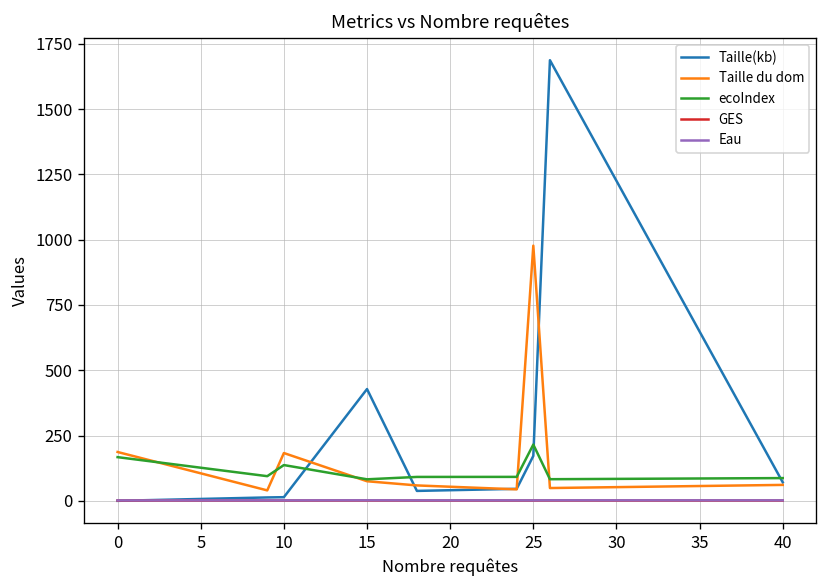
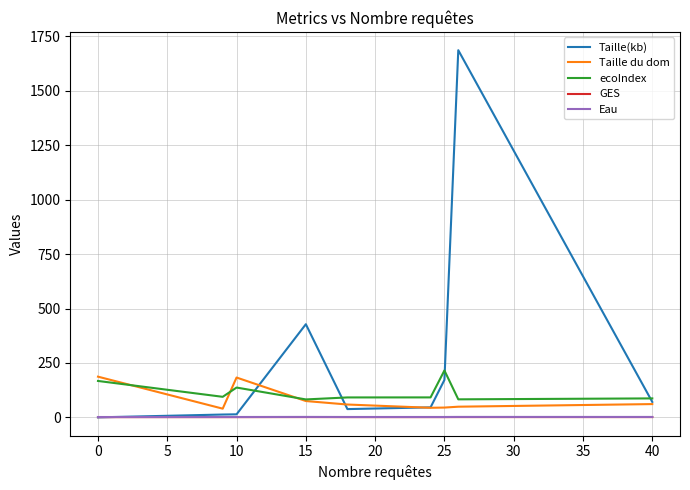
Taille du dom, 25: 980 -> 50
